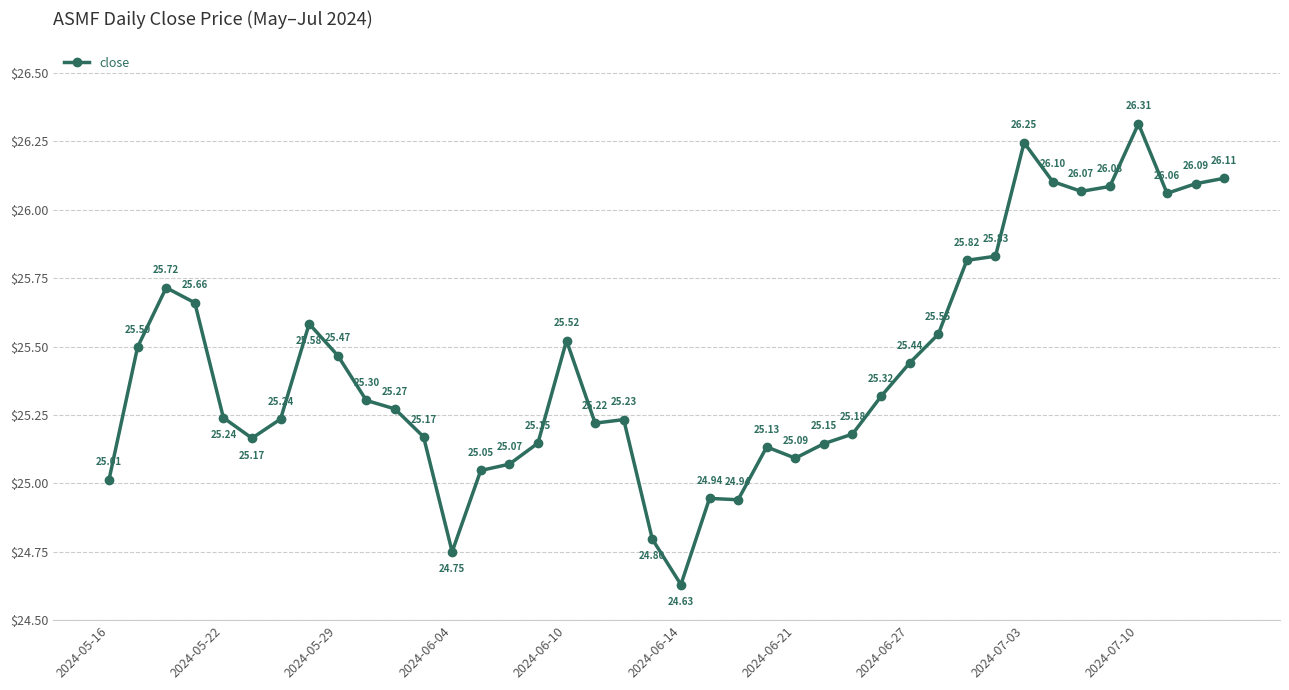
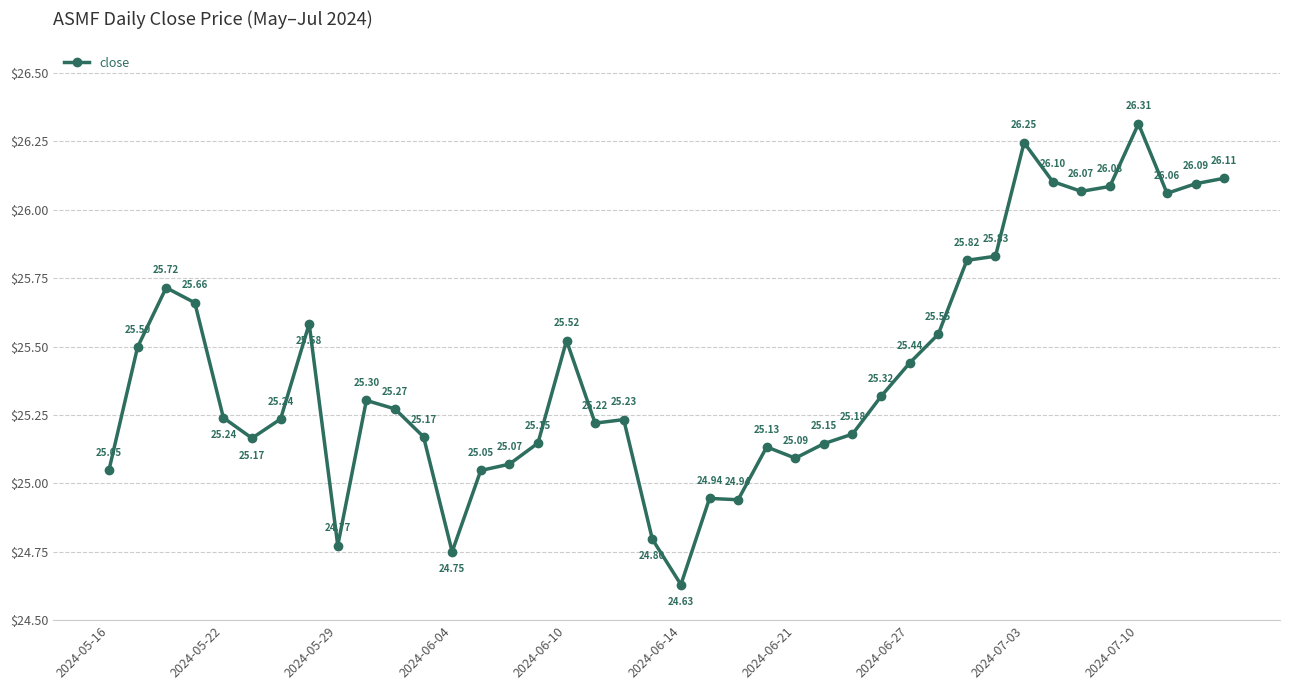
2024-05-16: 25.01 -> 25.05
2024-05-29: 25.47 -> 24.77
